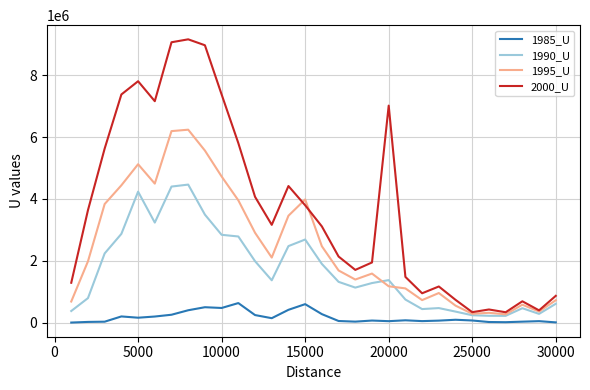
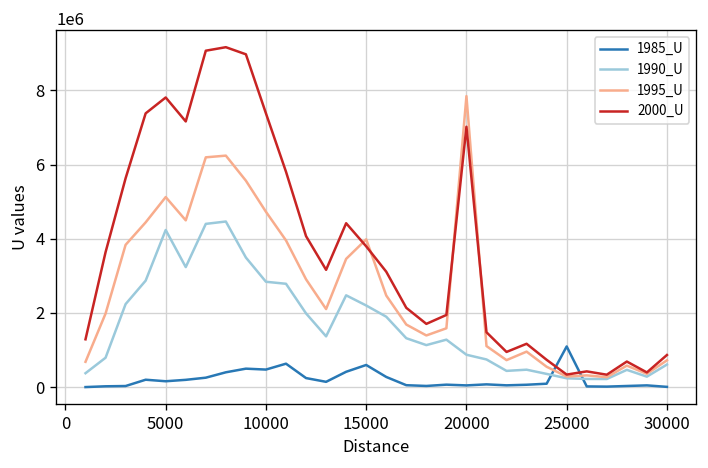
1990_U, 15000: 2700000 -> 2200000
1990_U, 20000: 1400000 -> 900000
1995_U, 20000: 1200000 -> 7800000
1985_U, 25000: 100000 -> 1100000
